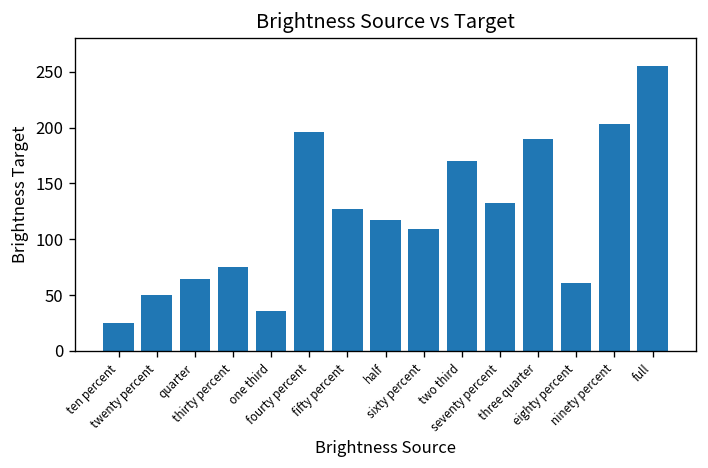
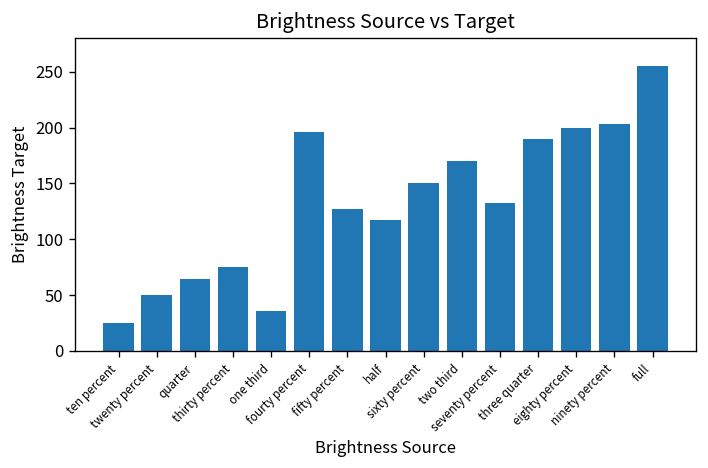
sixty percent: 110 -> 150
eighty percent: 60 -> 200
